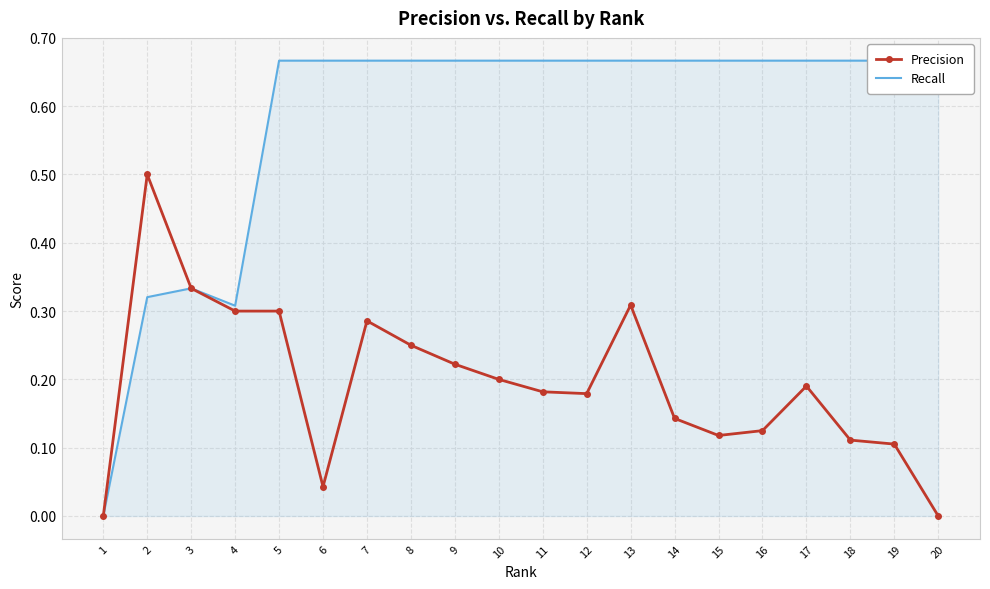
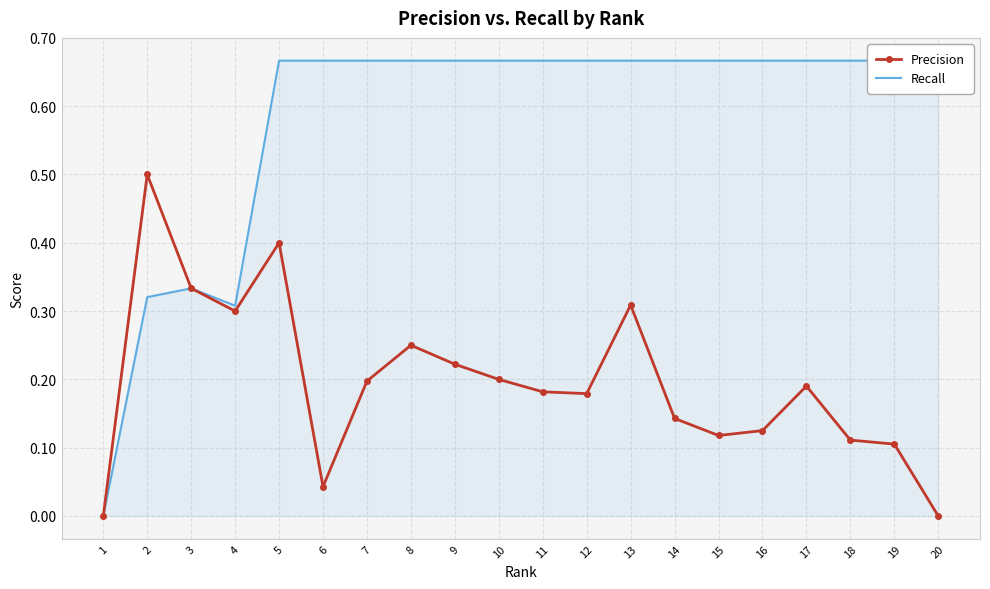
Precision, 5: 0.3 -> 0.4
Precision, 7: 0.29 -> 0.20
